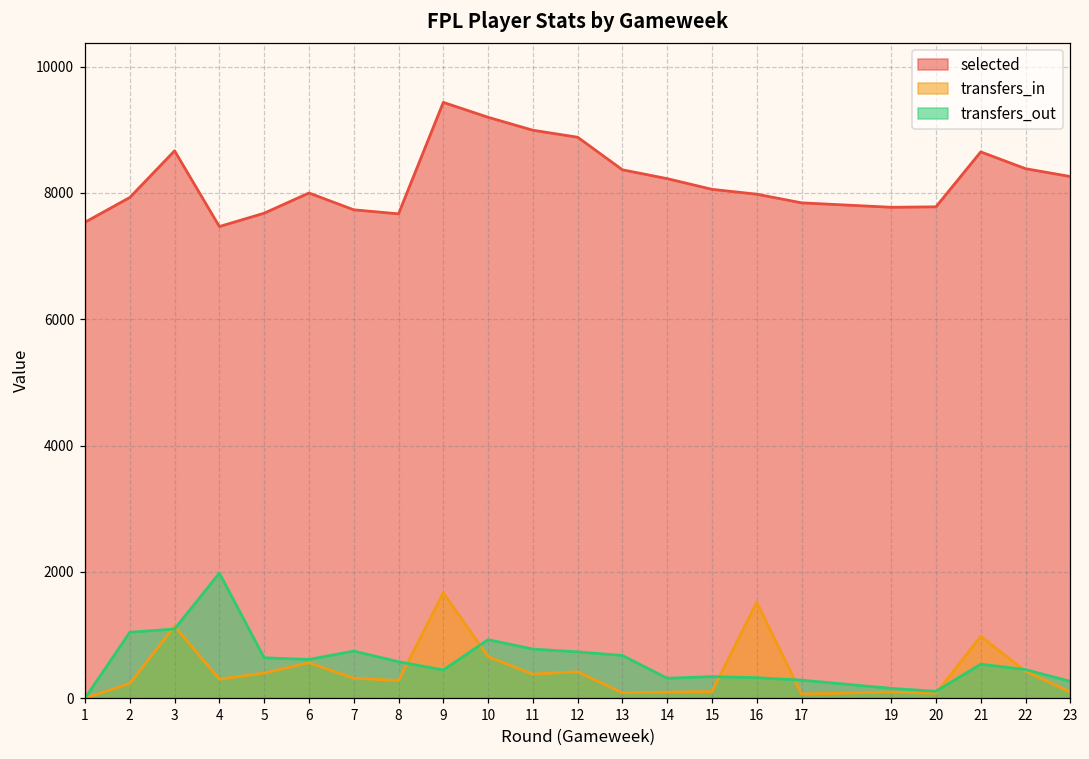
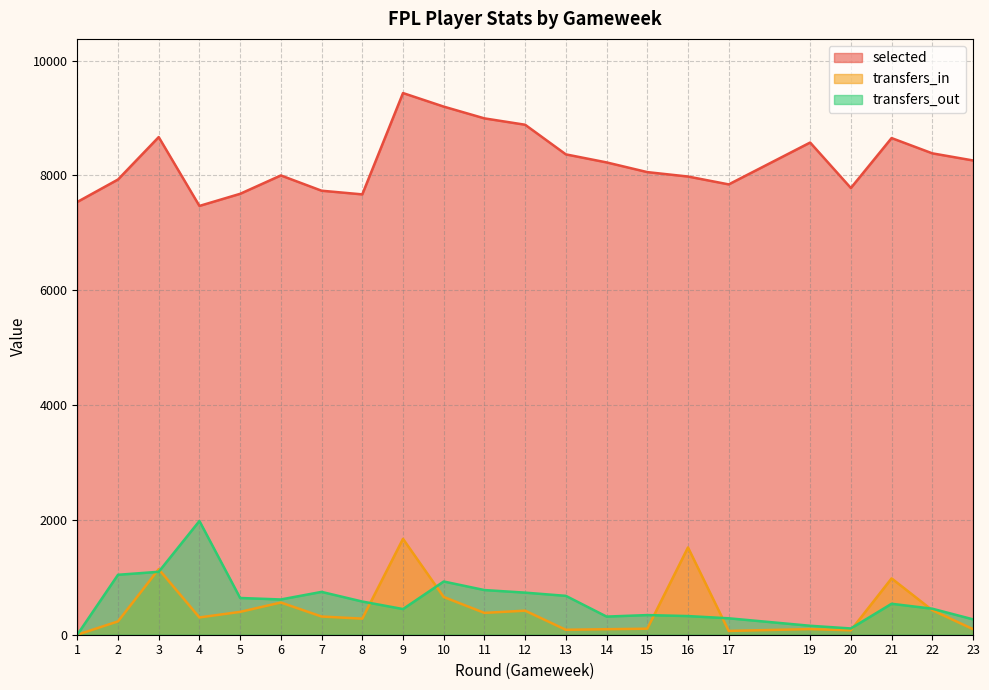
selected, 19: 7800 -> 8600
